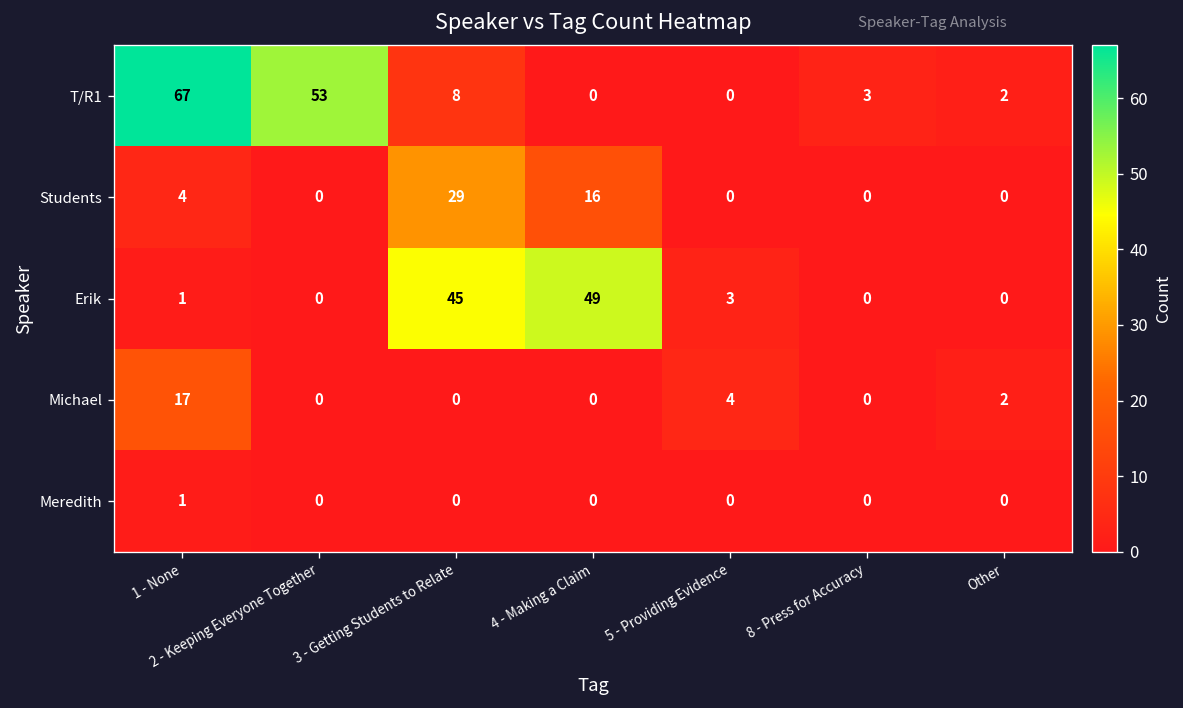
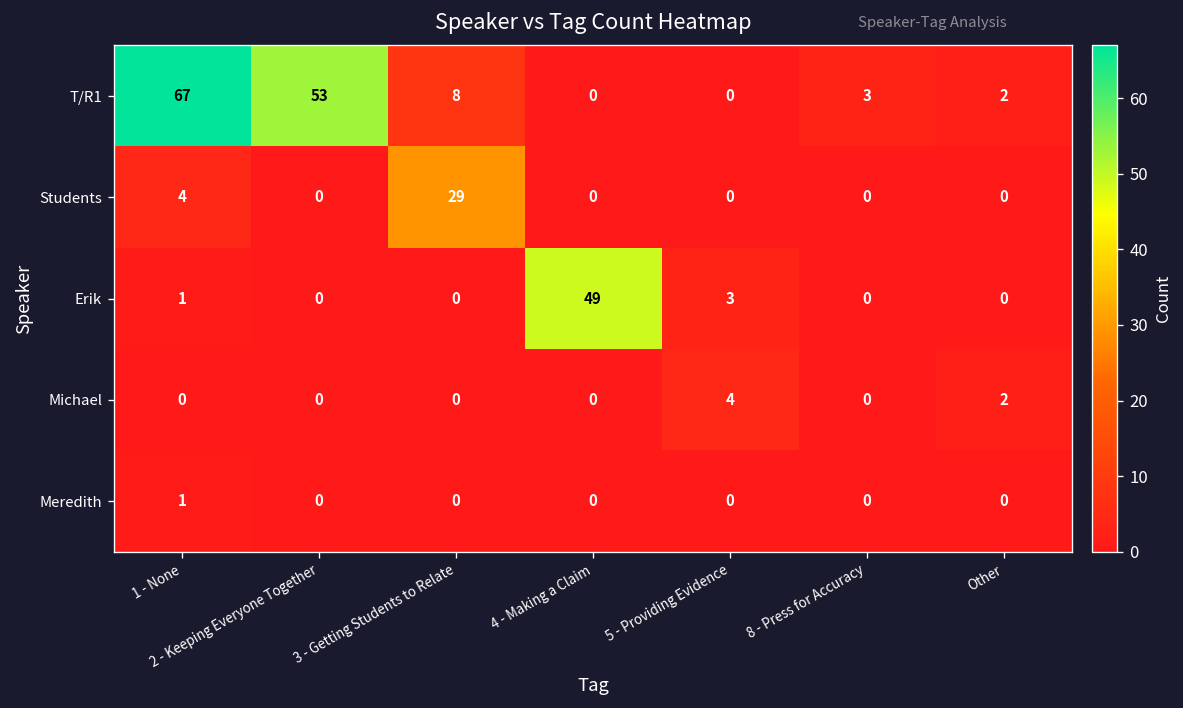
Students, 4 - Making a Claim: 16 -> 0
Erik, 3 - Getting Students to Relate: 45 -> 0
Michael, 1 - None: 17 -> 0
